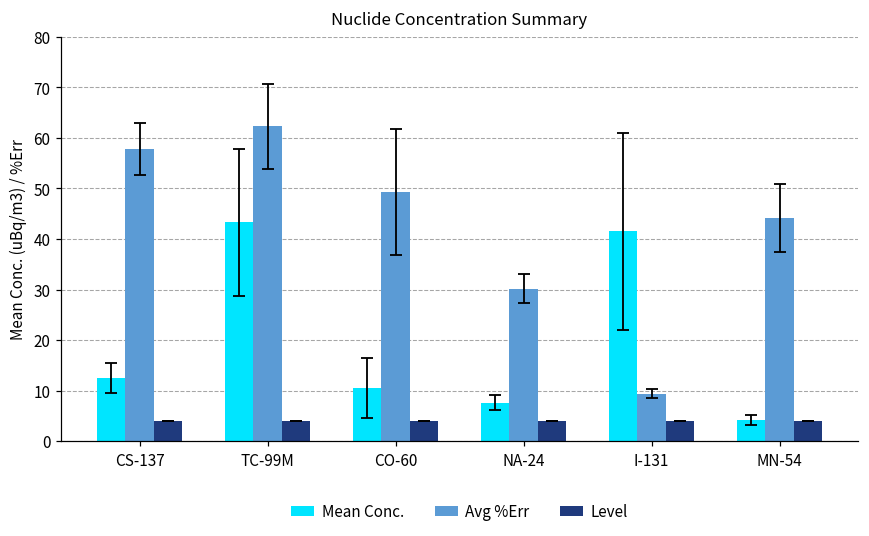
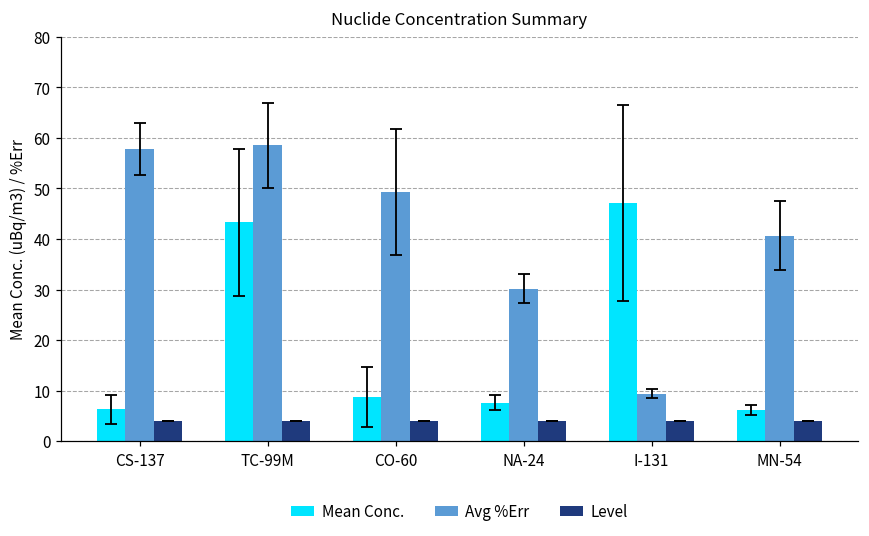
Mean Conc., CS-137: 12 -> 6
Avg %Err, TC-99M: 62 -> 59
Mean Conc., CO-60: 11 -> 9
Mean Conc., I-131: 42 -> 47
Mean Conc., MN-54: 4 -> 6
Avg %Err, MN-54: 44 -> 41
